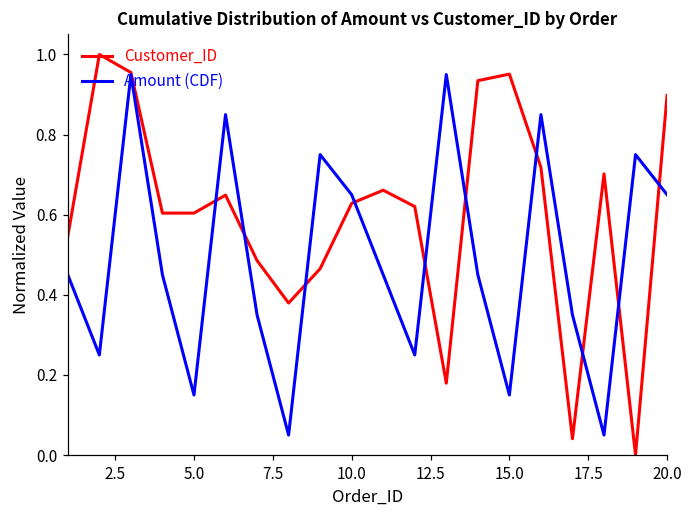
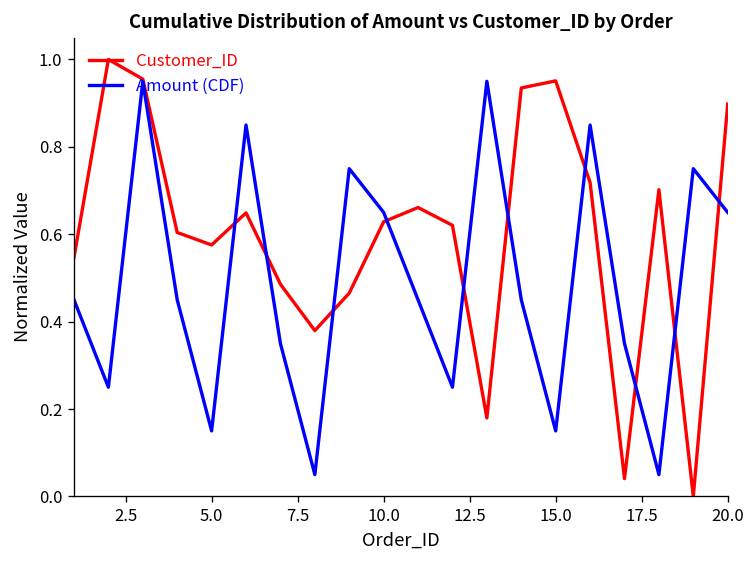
Customer_ID, 5.0: 0.60 -> 0.58
